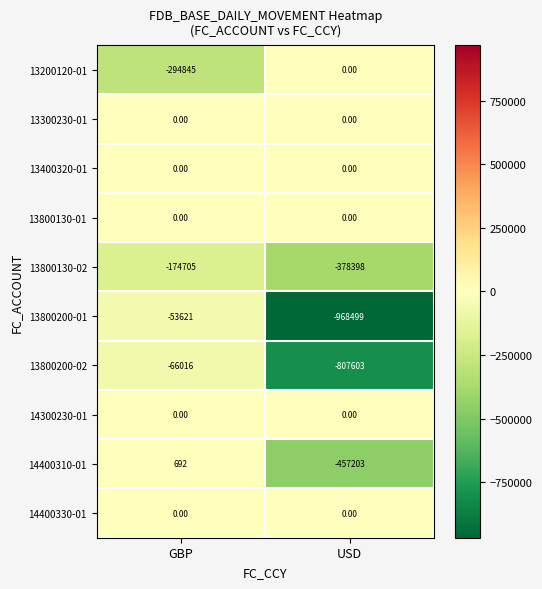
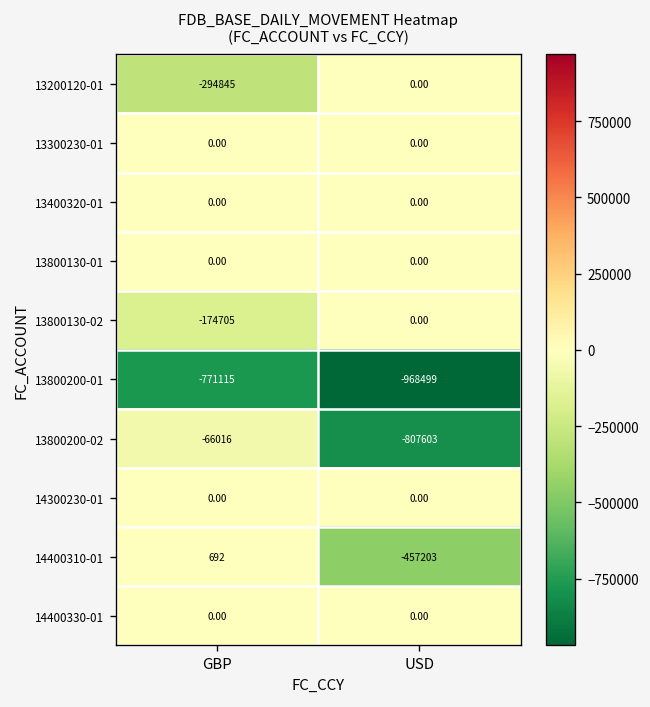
13800130-02, USD: -378398 -> 0.00
13800200-01, GBP: -53621 -> -771115
